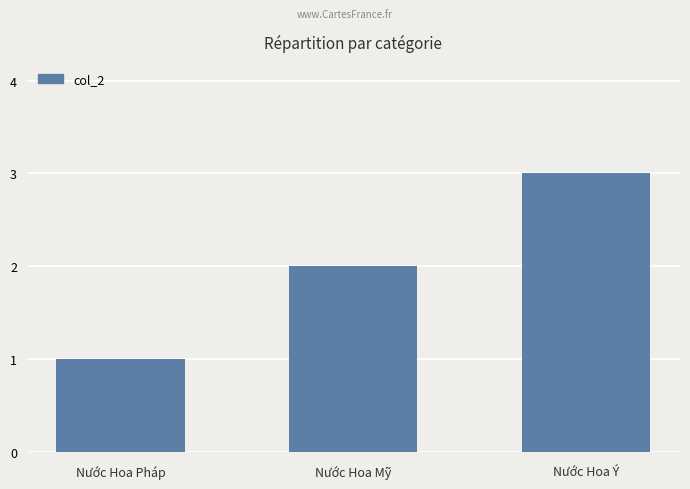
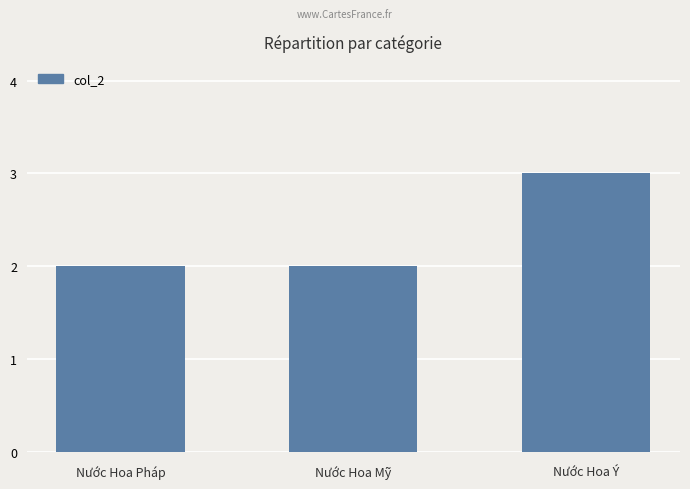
Nước Hoa Pháp: 1 -> 2
